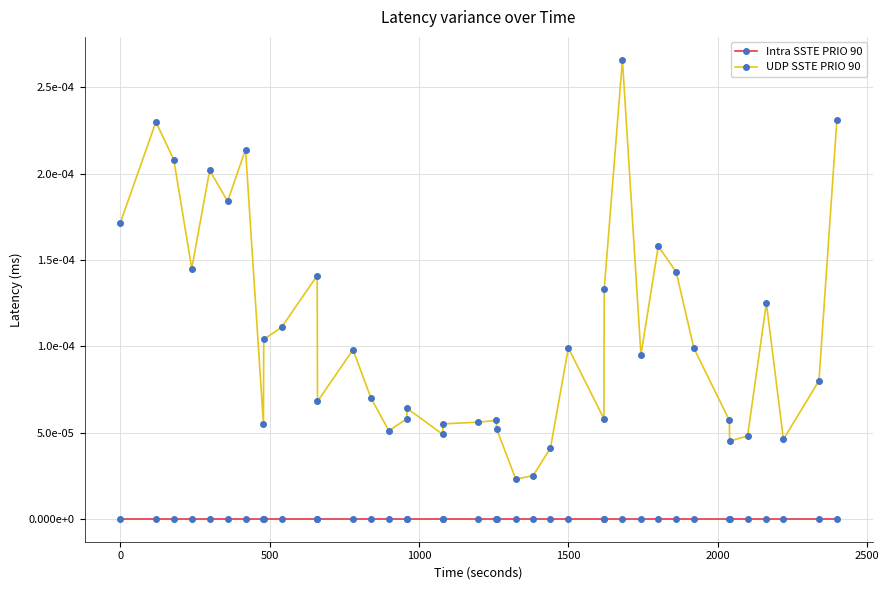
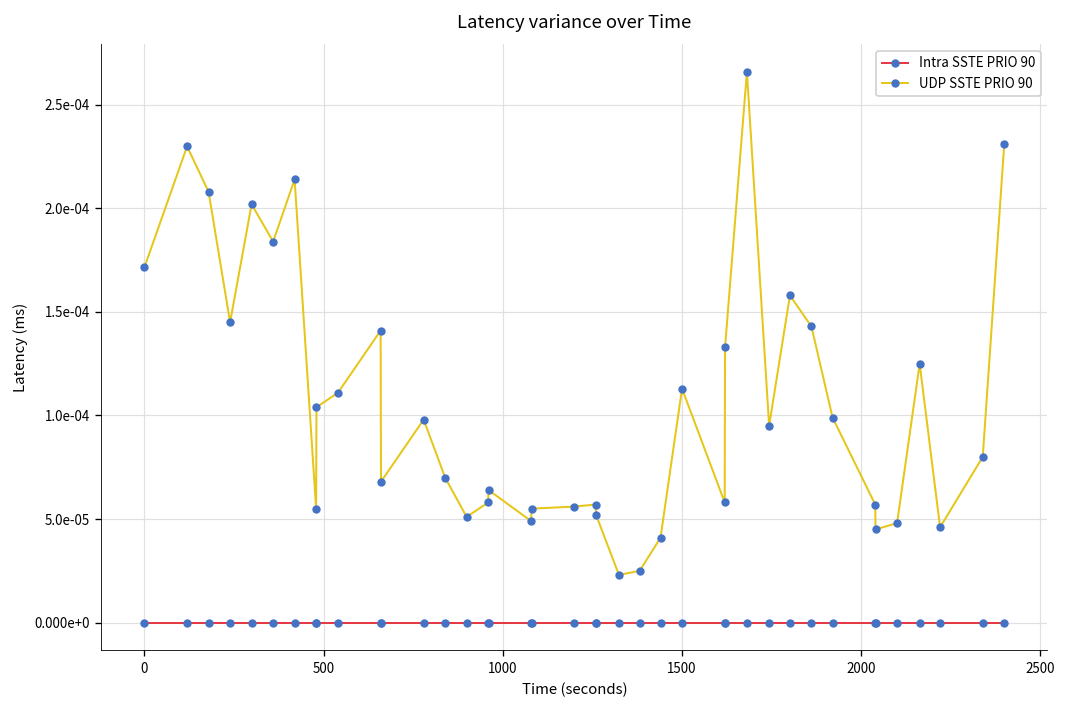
UDP SSTE PRIO 90, 1500: 0.000099 -> 0.000113
